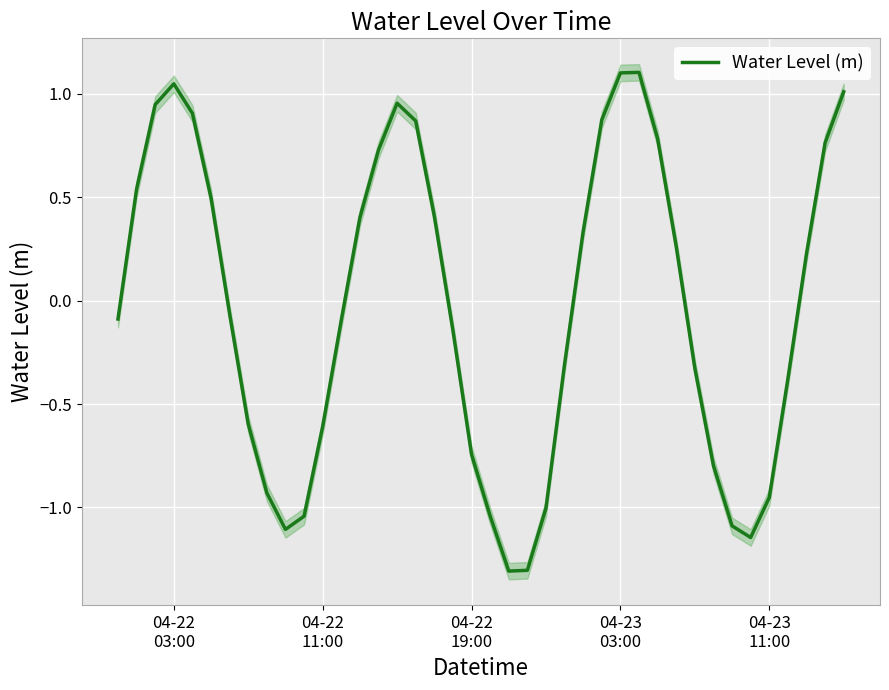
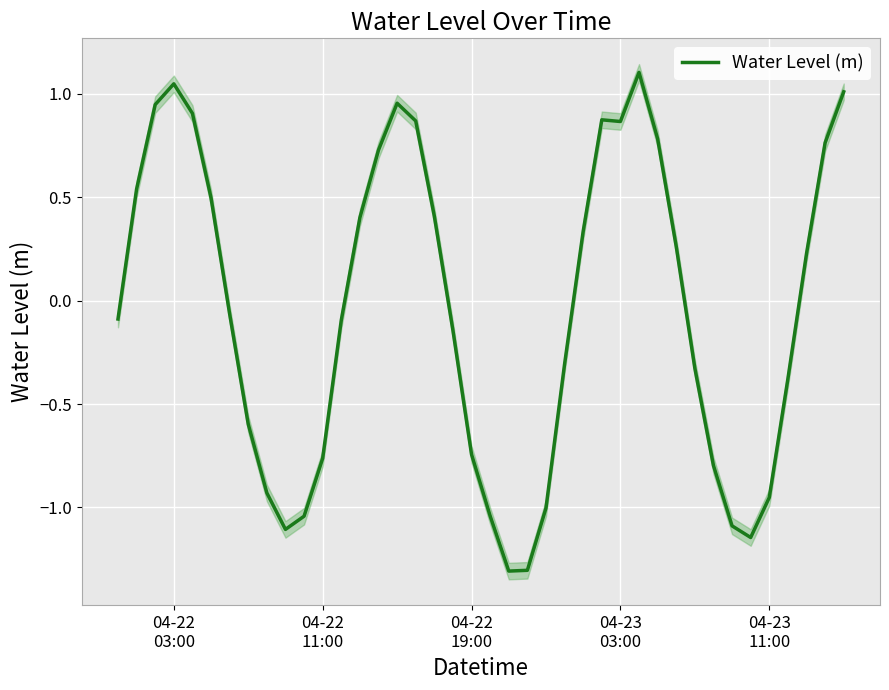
Water Level (m), 04-22 11:00: -0.61 -> -0.76
Water Level (m), 04-23 03:00: 1.10 -> 0.87
